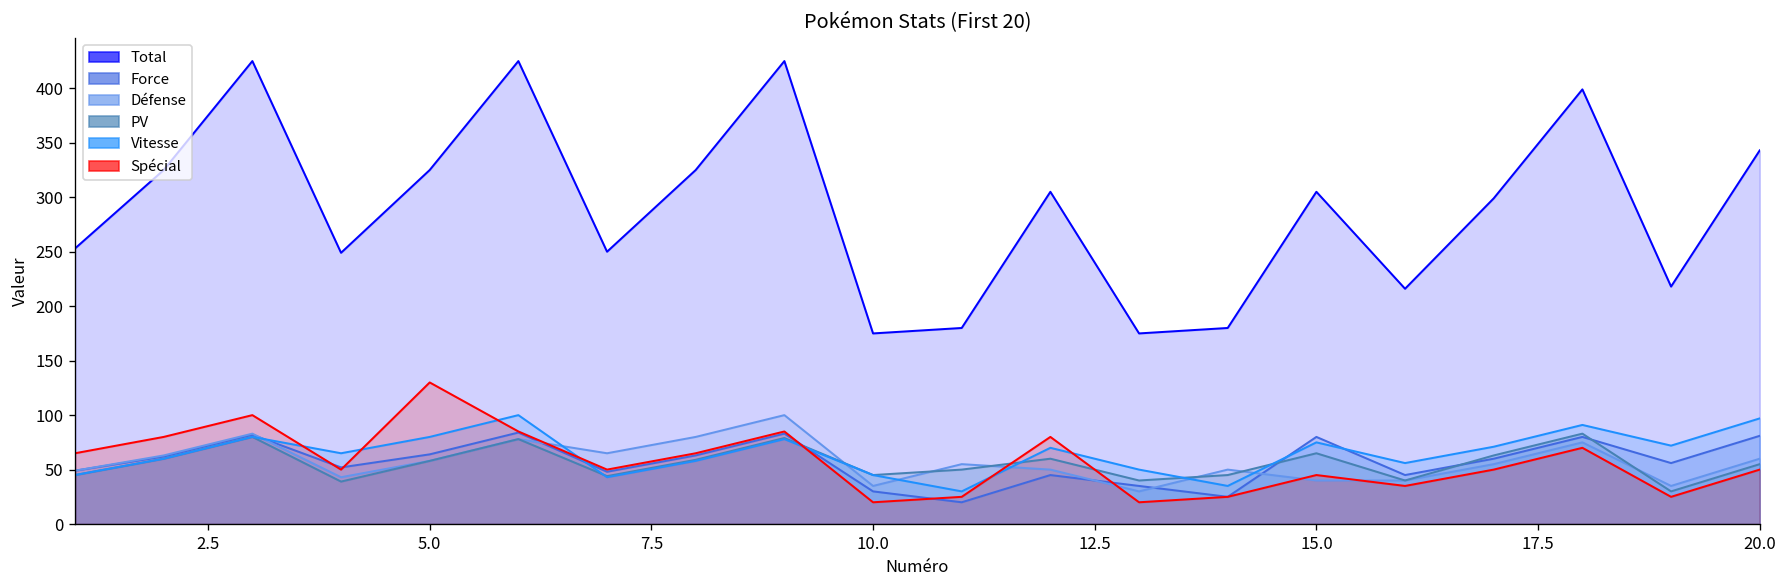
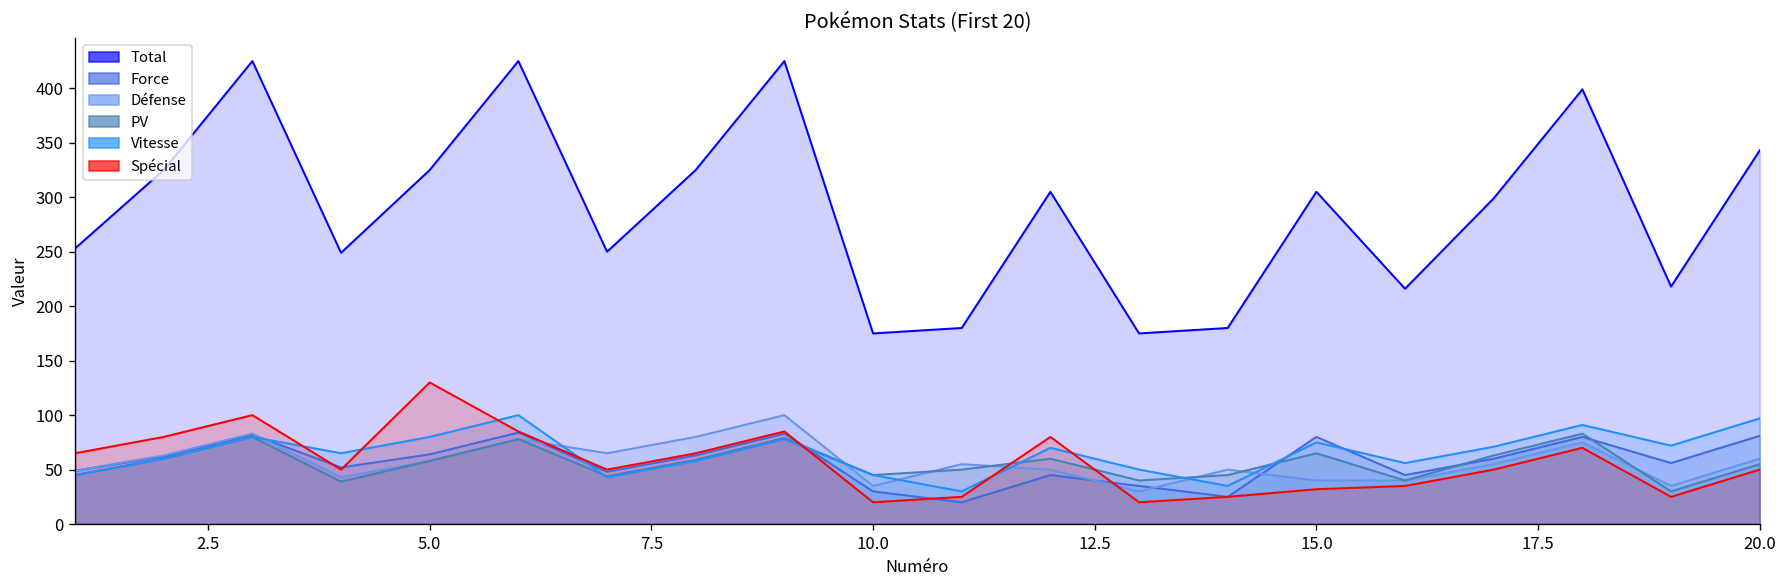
Spécial, 15.0: 50 -> 30
